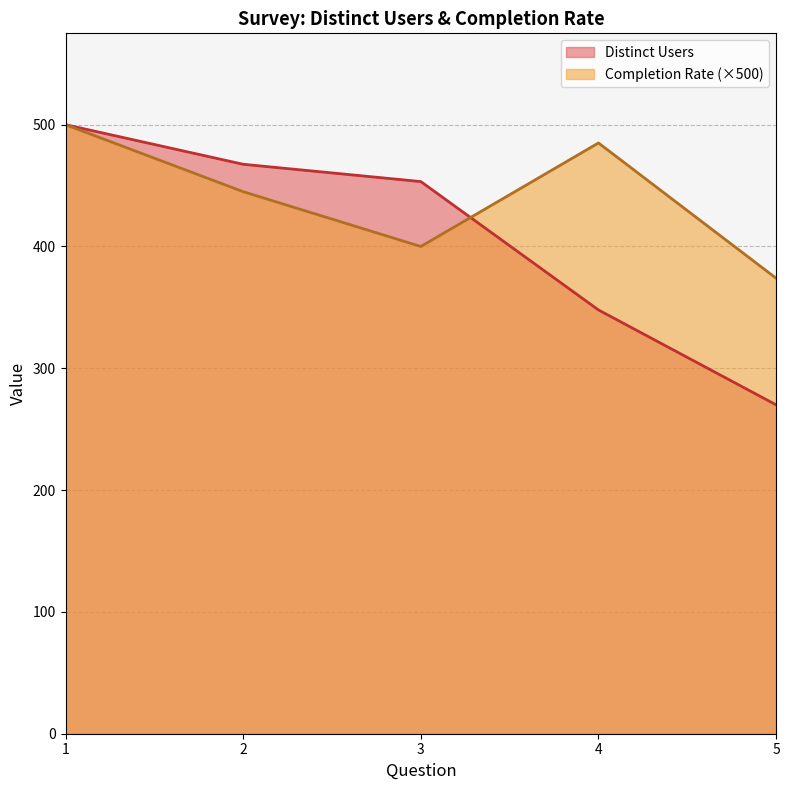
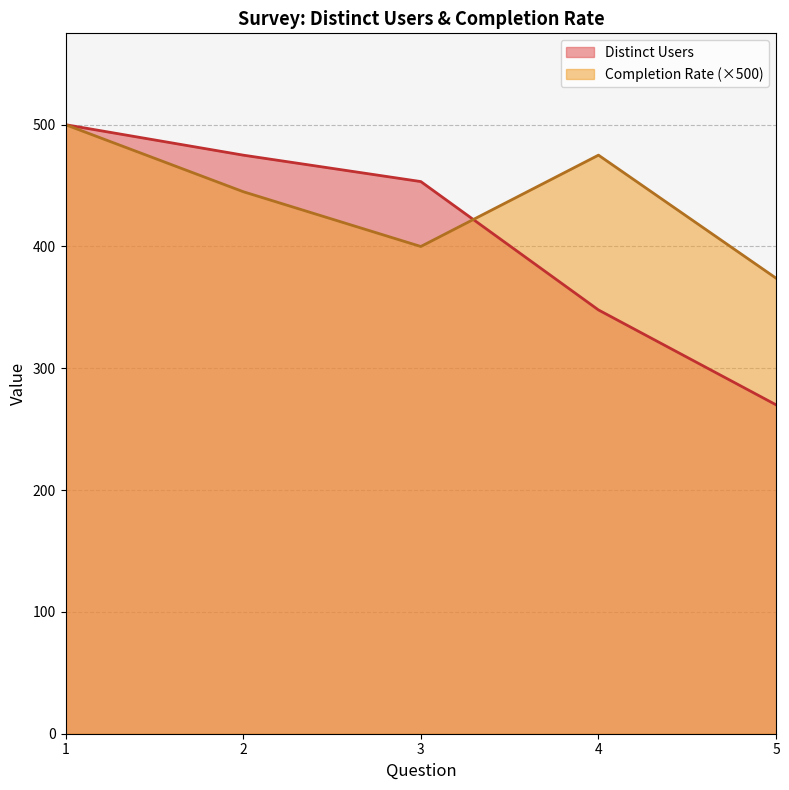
Distinct Users, 2: 468 -> 475
Completion Rate (×500), 4: 485 -> 475
